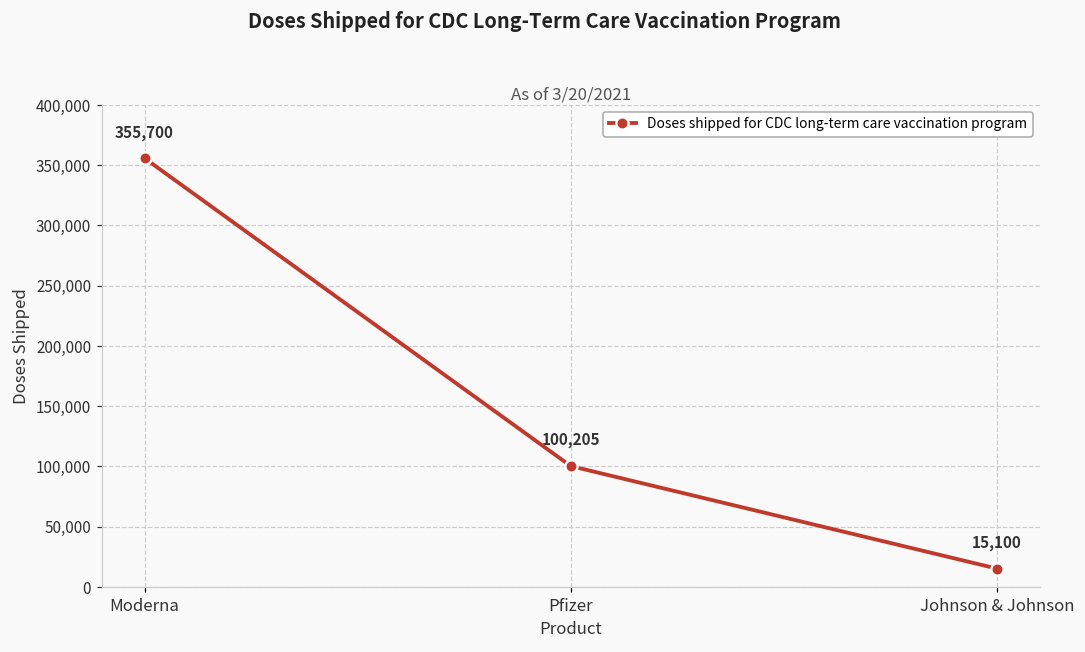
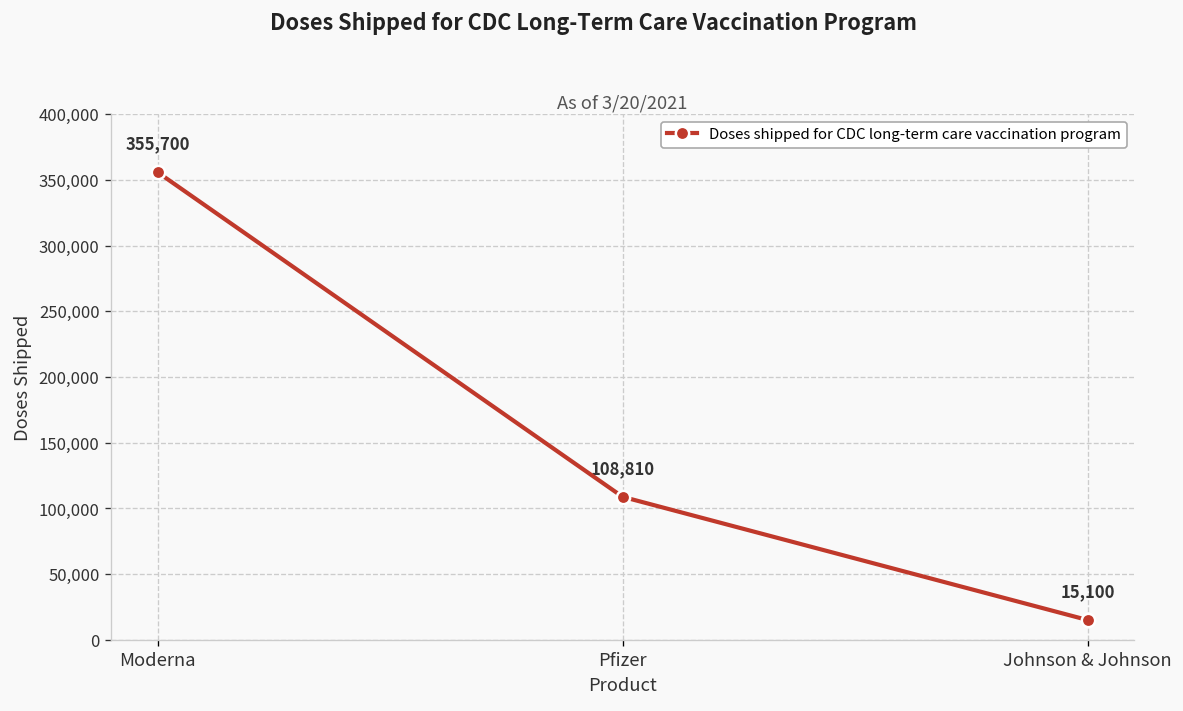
Pfizer: 100,205 -> 108,810
